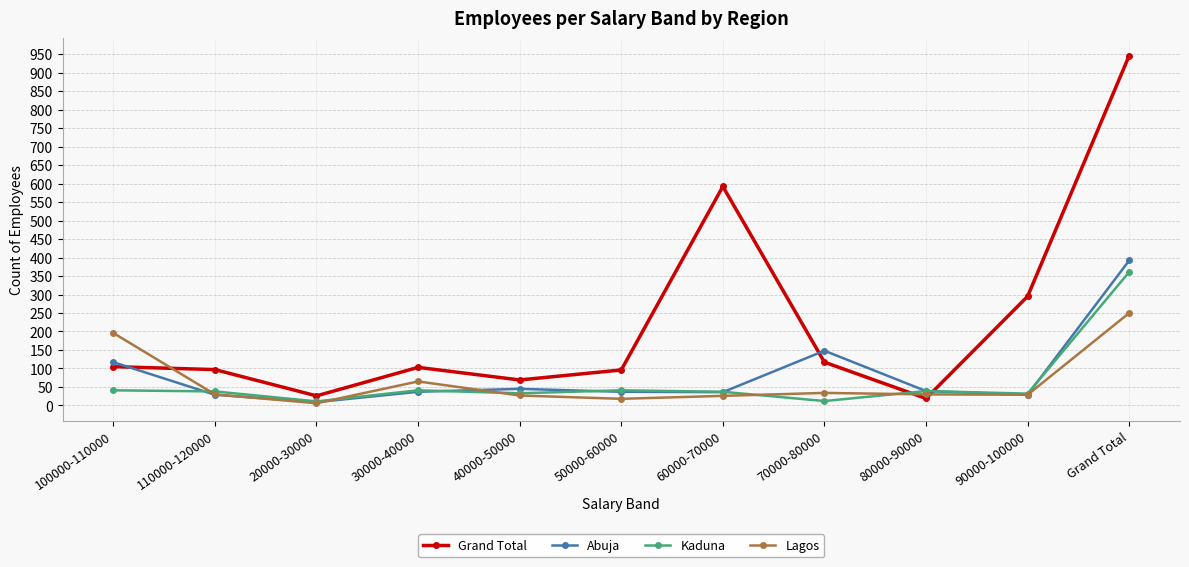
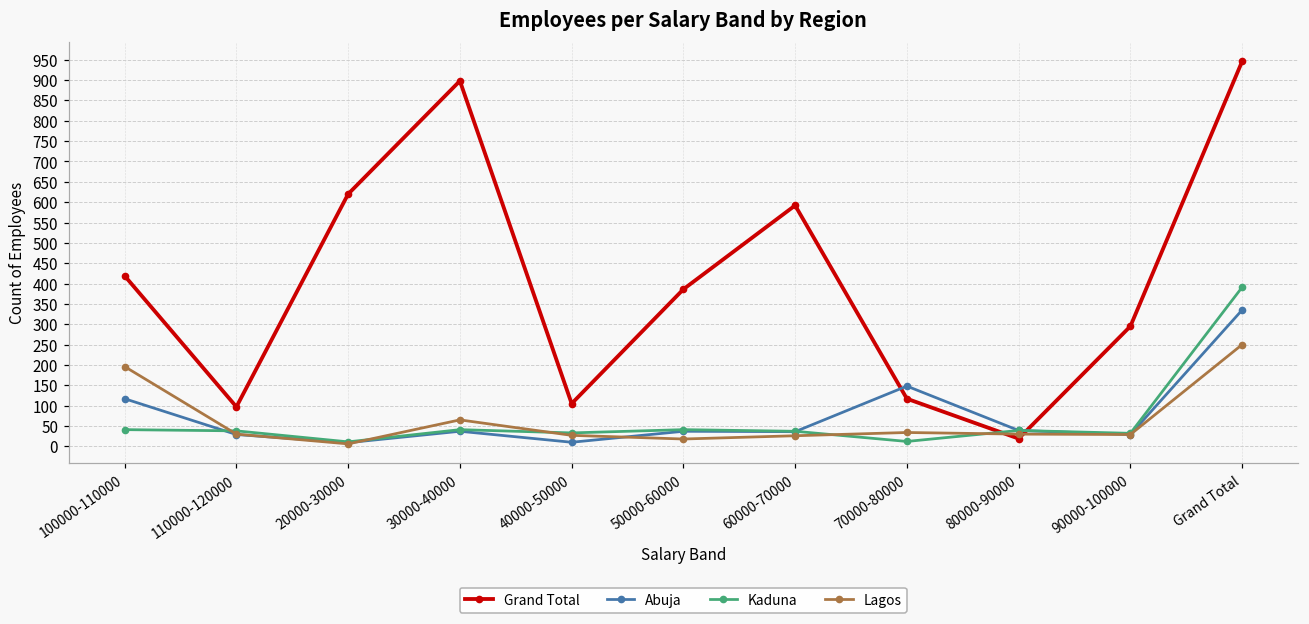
Grand Total, 100000-110000: 110 -> 420
Grand Total, 20000-30000: 30 -> 620
Grand Total, 30000-40000: 100 -> 900
Grand Total, 40000-50000: 70 -> 110
Abuja, 40000-50000: 50 -> 10
Grand Total, 50000-60000: 100 -> 390
Abuja, Grand Total: 390 -> 340
Kaduna, Grand Total: 360 -> 390
